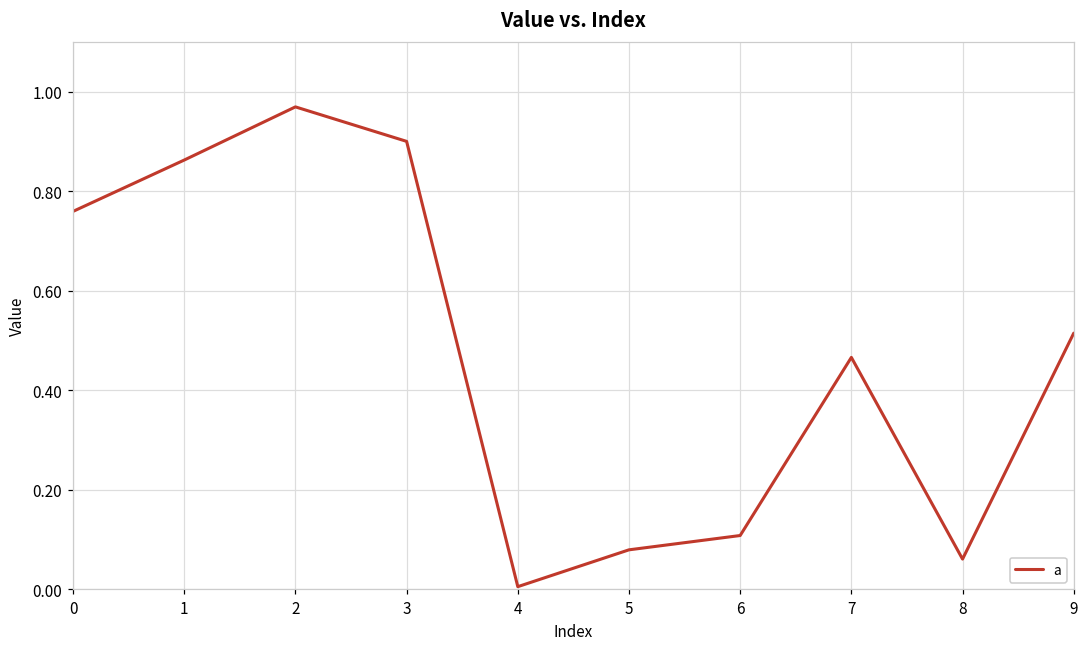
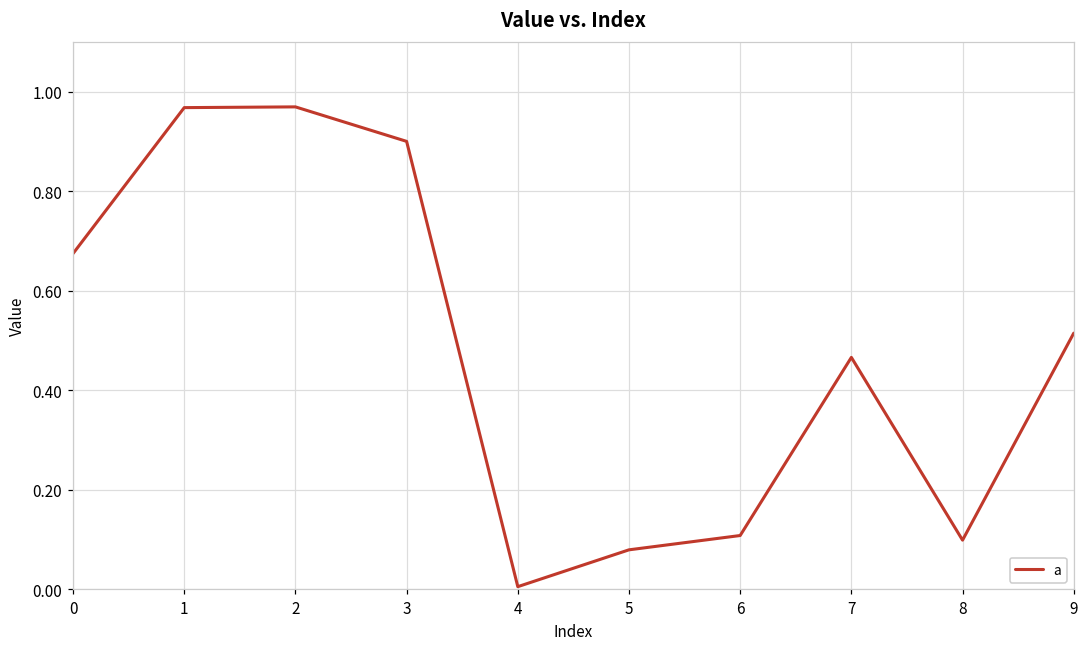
0: 0.76 -> 0.67
1: 0.86 -> 0.97
8: 0.06 -> 0.10
